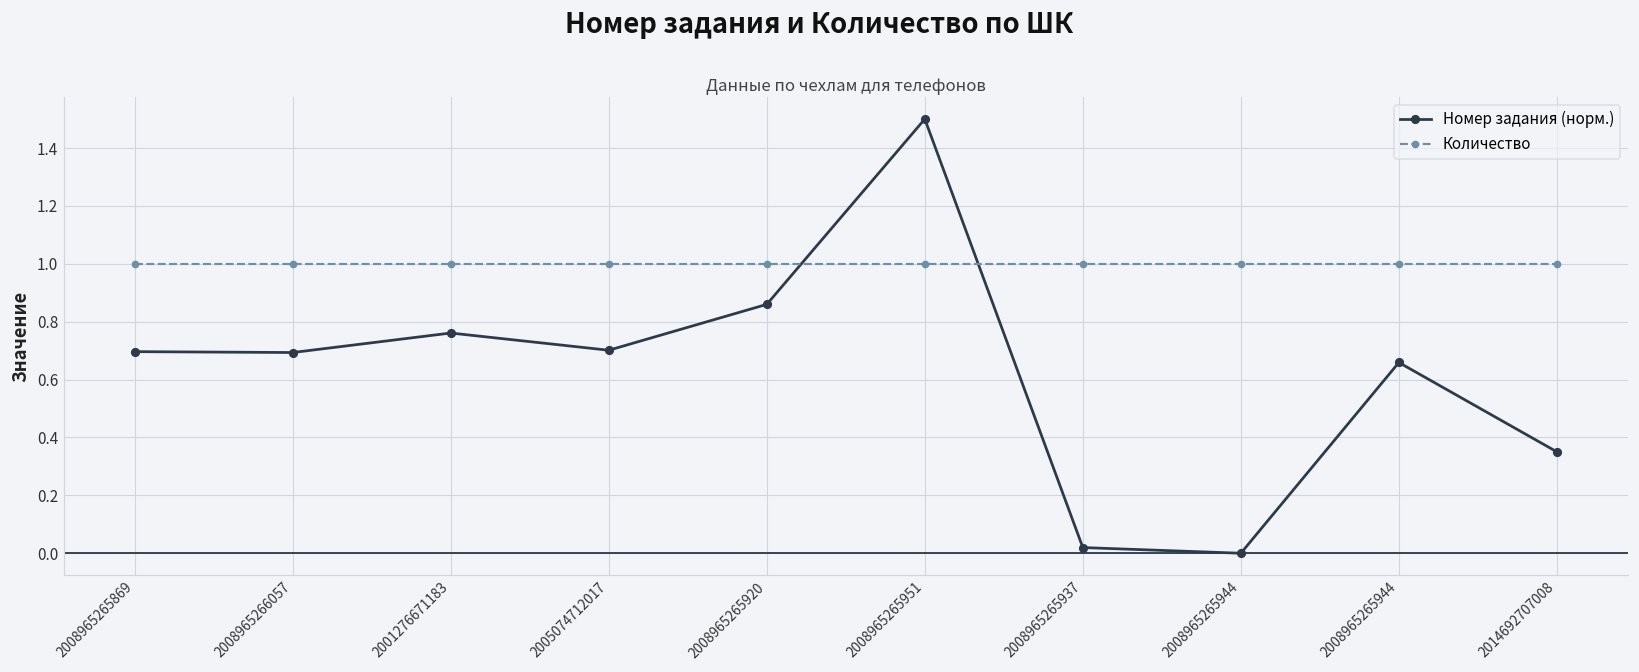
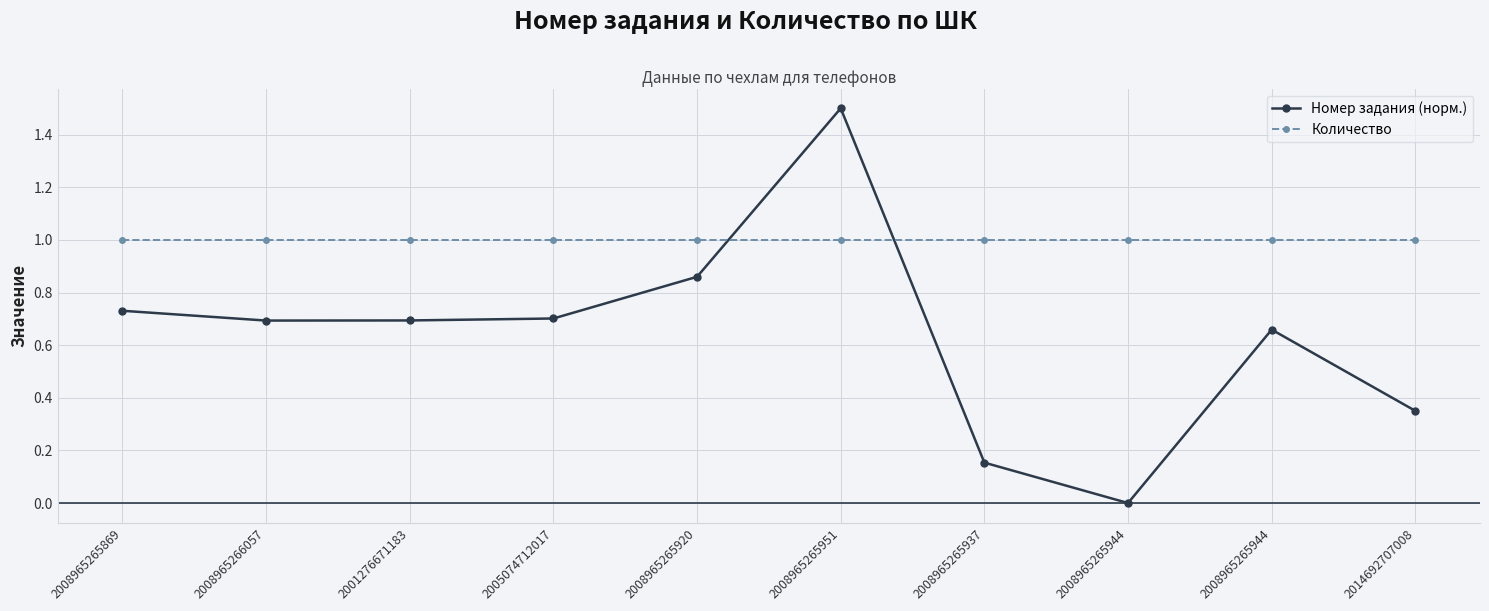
Номер задания (норм.), 2008965265869: 0.70 -> 0.73
Номер задания (норм.), 2001276671183: 0.76 -> 0.69
Номер задания (норм.), 2008965265937: 0.02 -> 0.15
